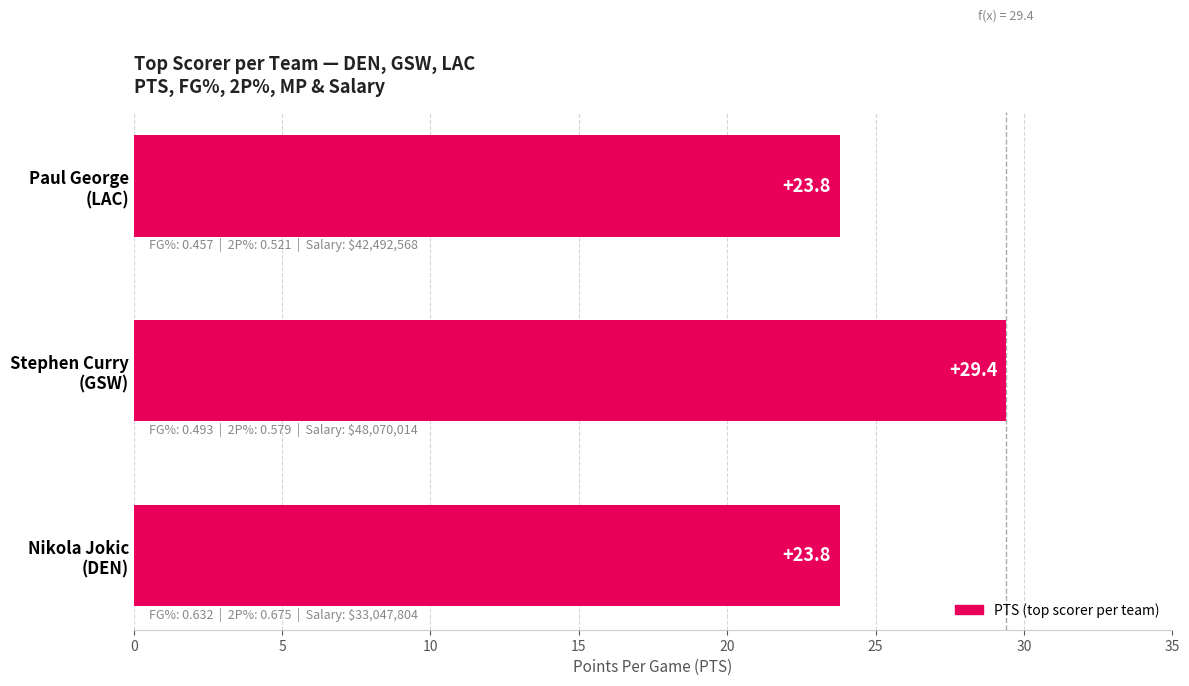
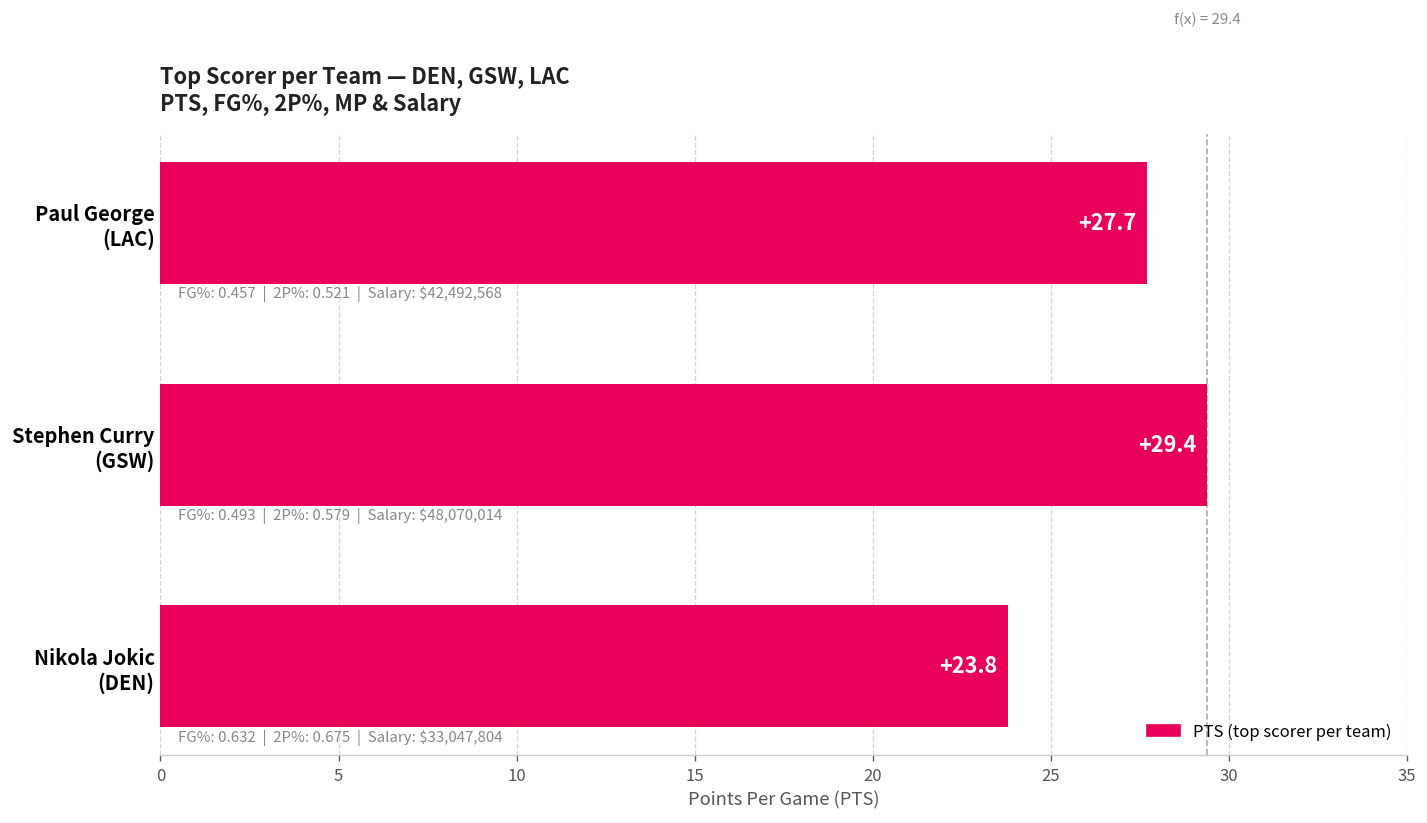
Paul George (LAC): +23.8 -> +27.7
